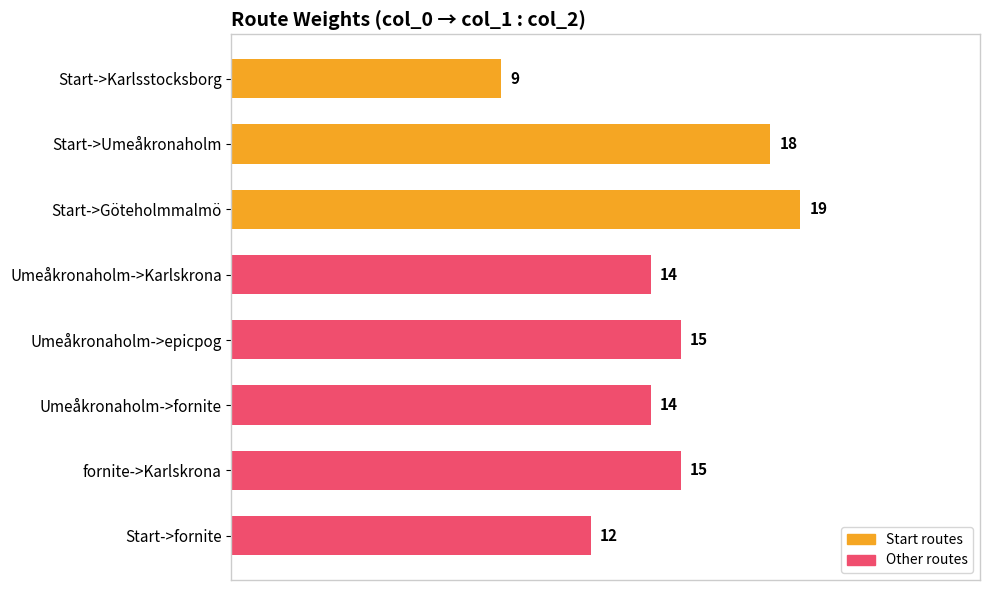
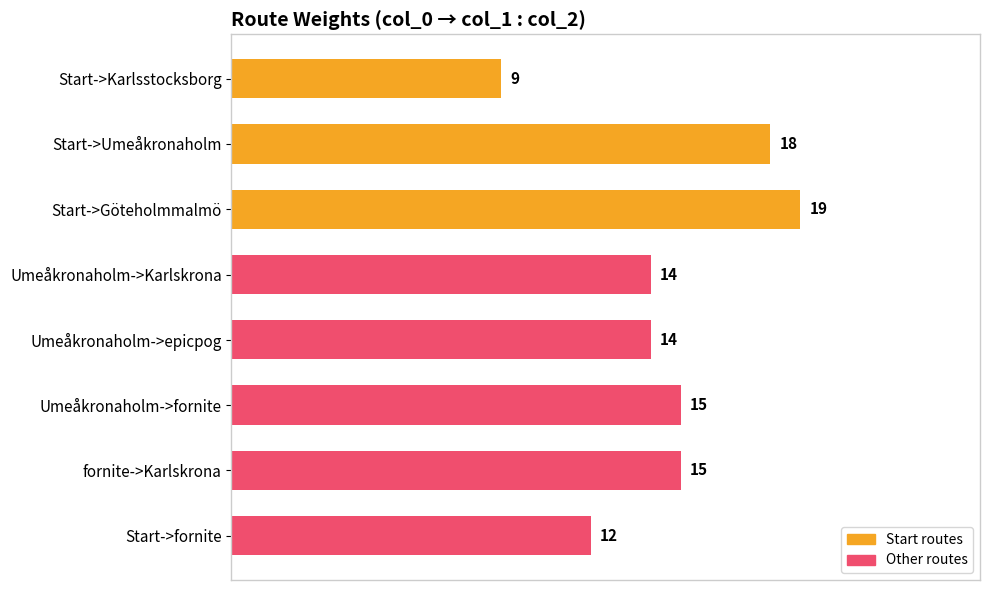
Umeåkronaholm->epicpog: 15 -> 14
Umeåkronaholm->fornite: 14 -> 15
